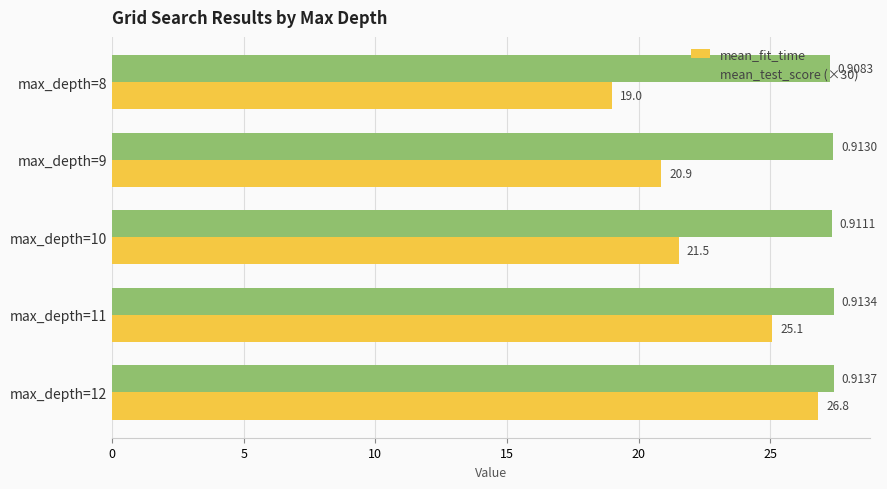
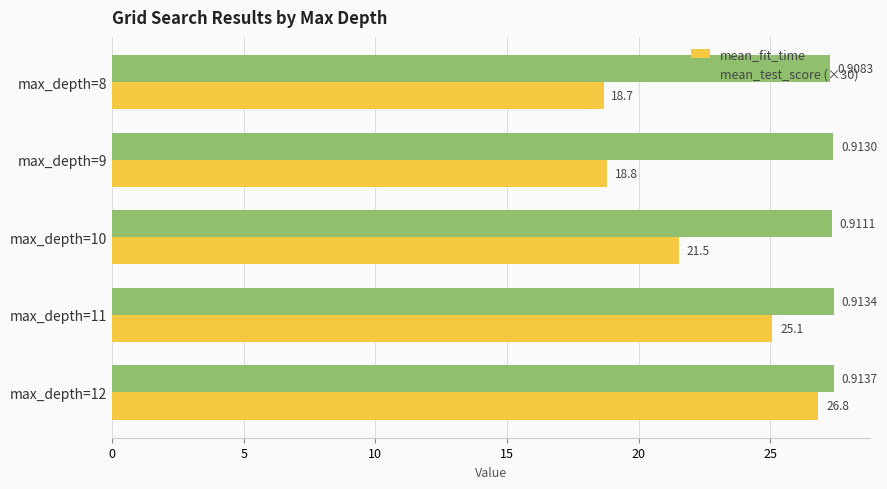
mean_fit_time, max_depth=8: 19.0 -> 18.7
mean_fit_time, max_depth=9: 20.9 -> 18.8
